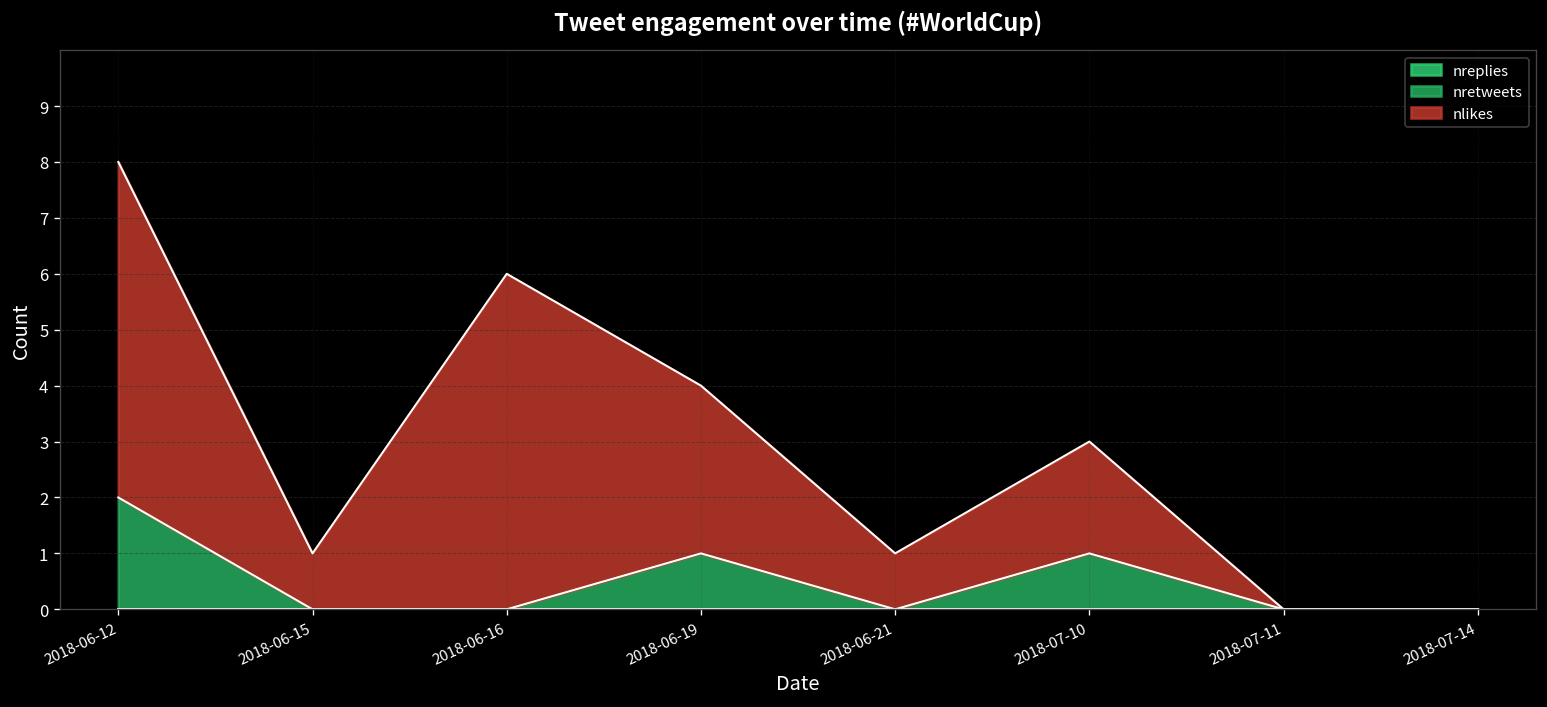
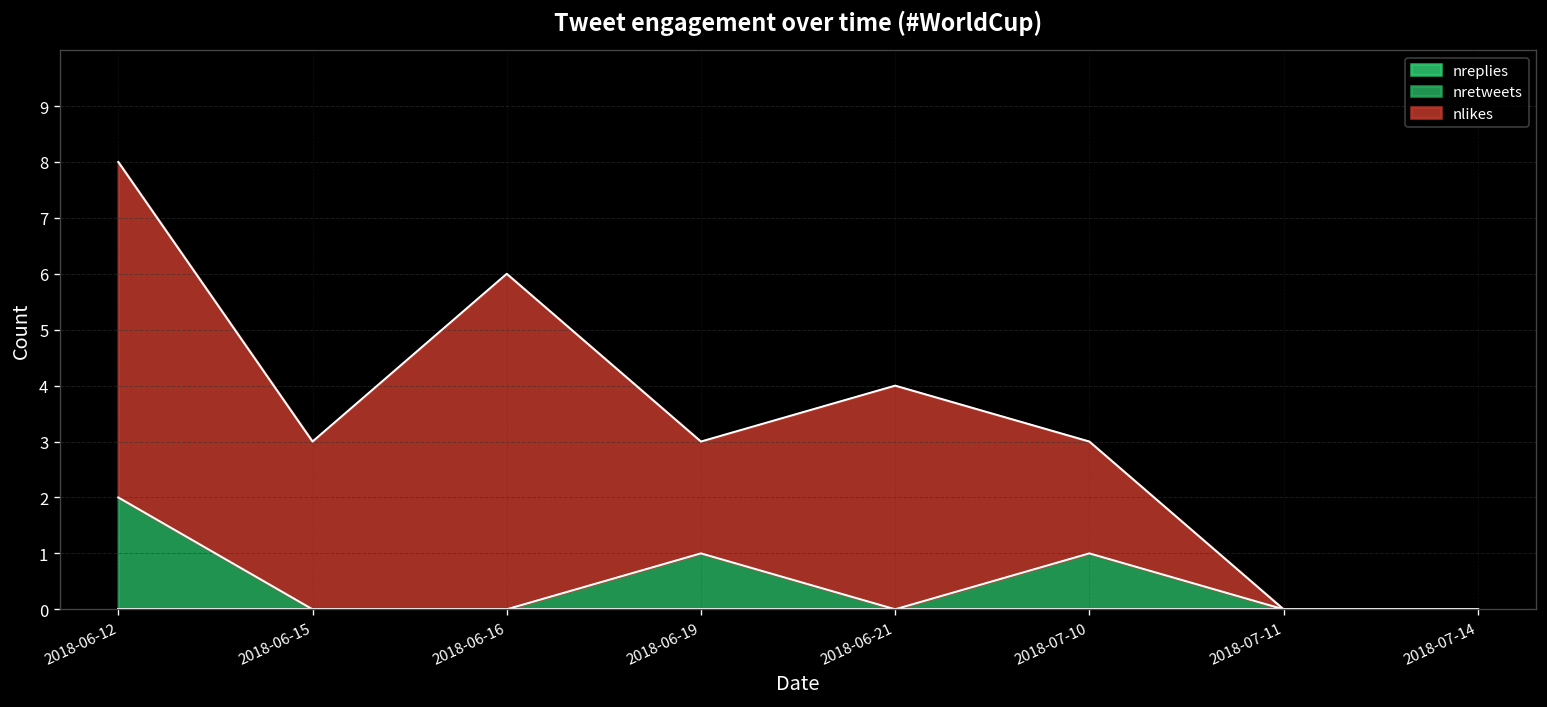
nlikes, 2018-06-15: 1 -> 3
nlikes, 2018-06-19: 3 -> 2
nlikes, 2018-06-21: 1 -> 4
